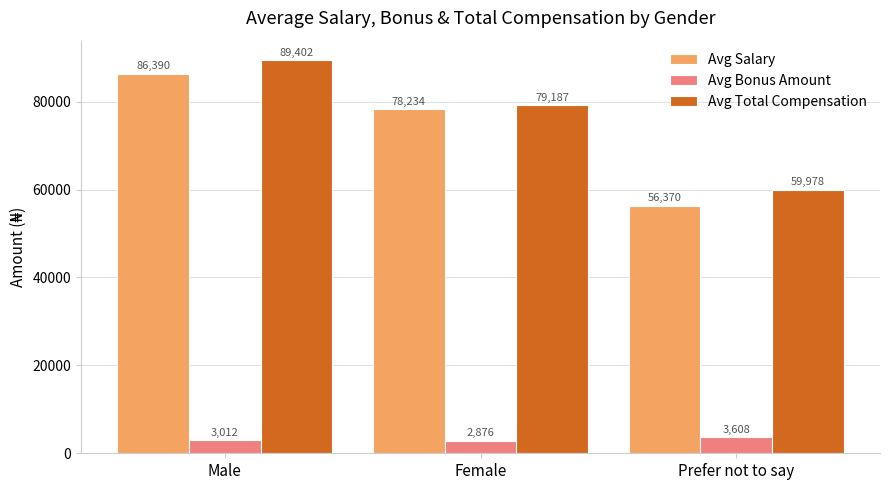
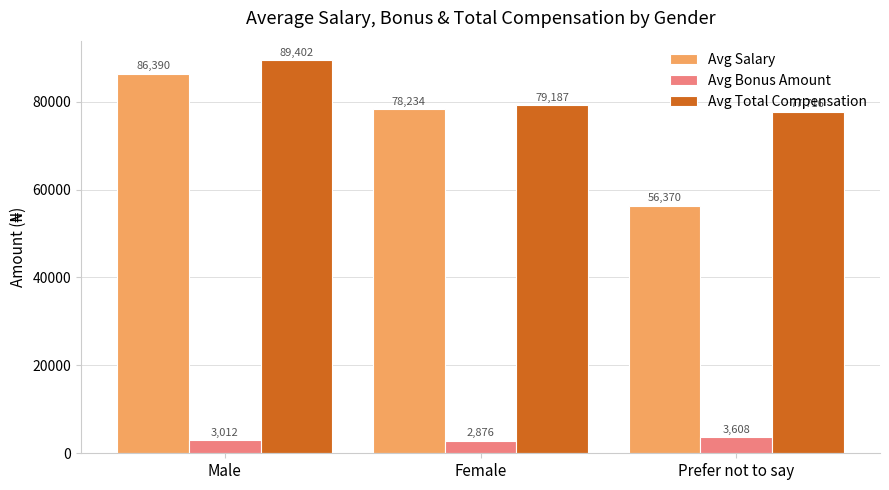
Avg Total Compensation, Prefer not to say: 59,978 -> 77,716
